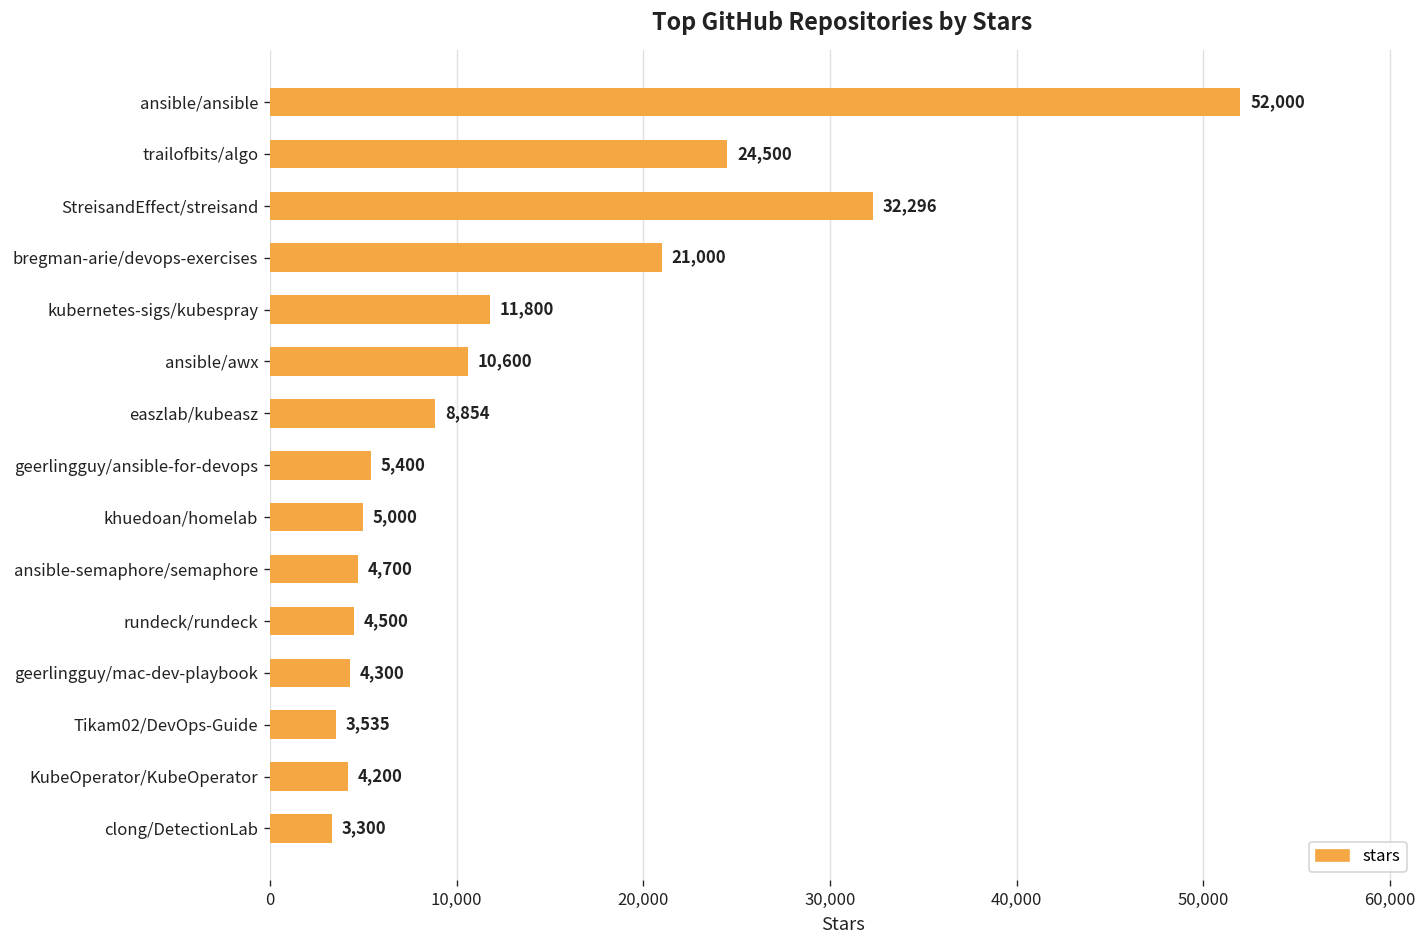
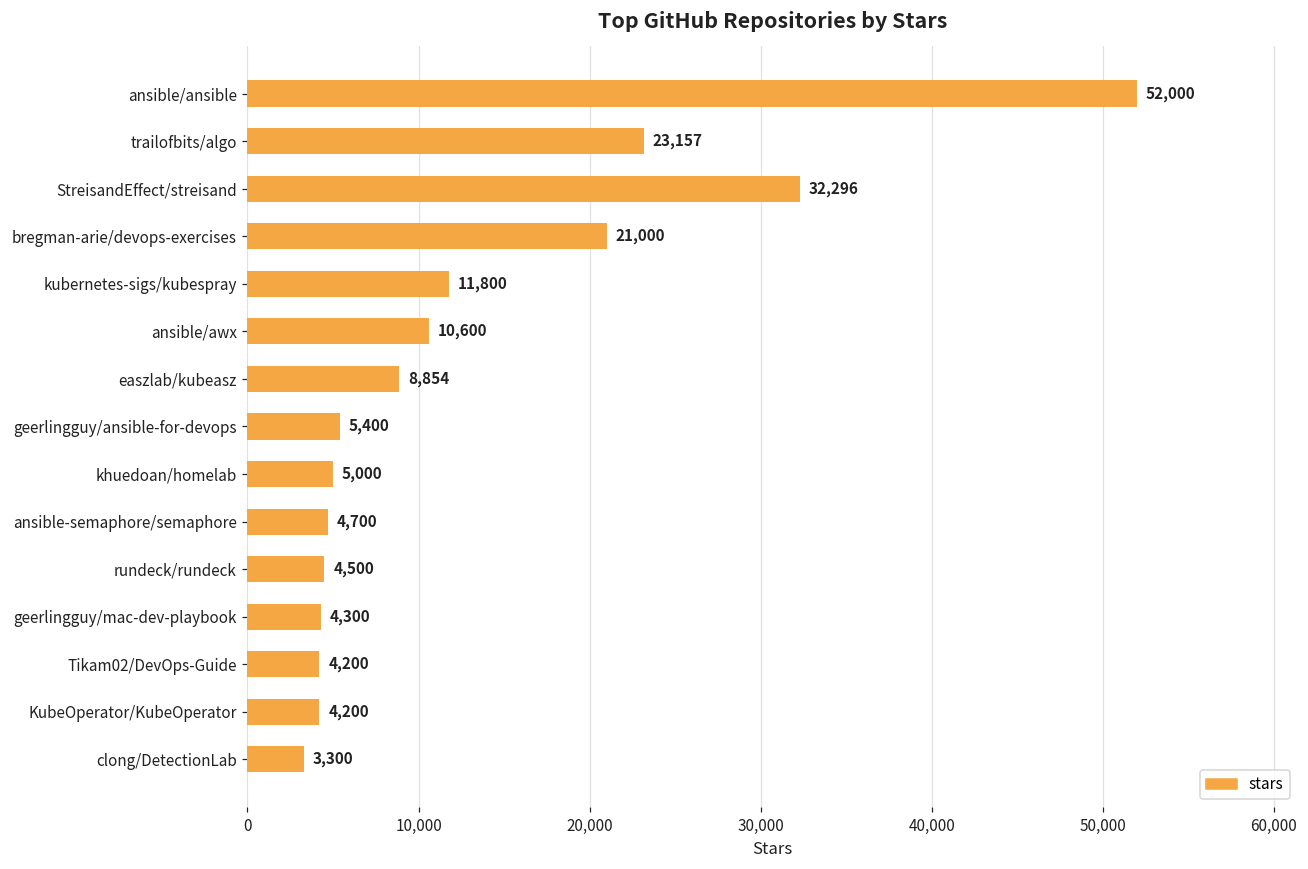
trailofbits/algo: 24,500 -> 23,157
Tikam02/DevOps-Guide: 3,535 -> 4,200
